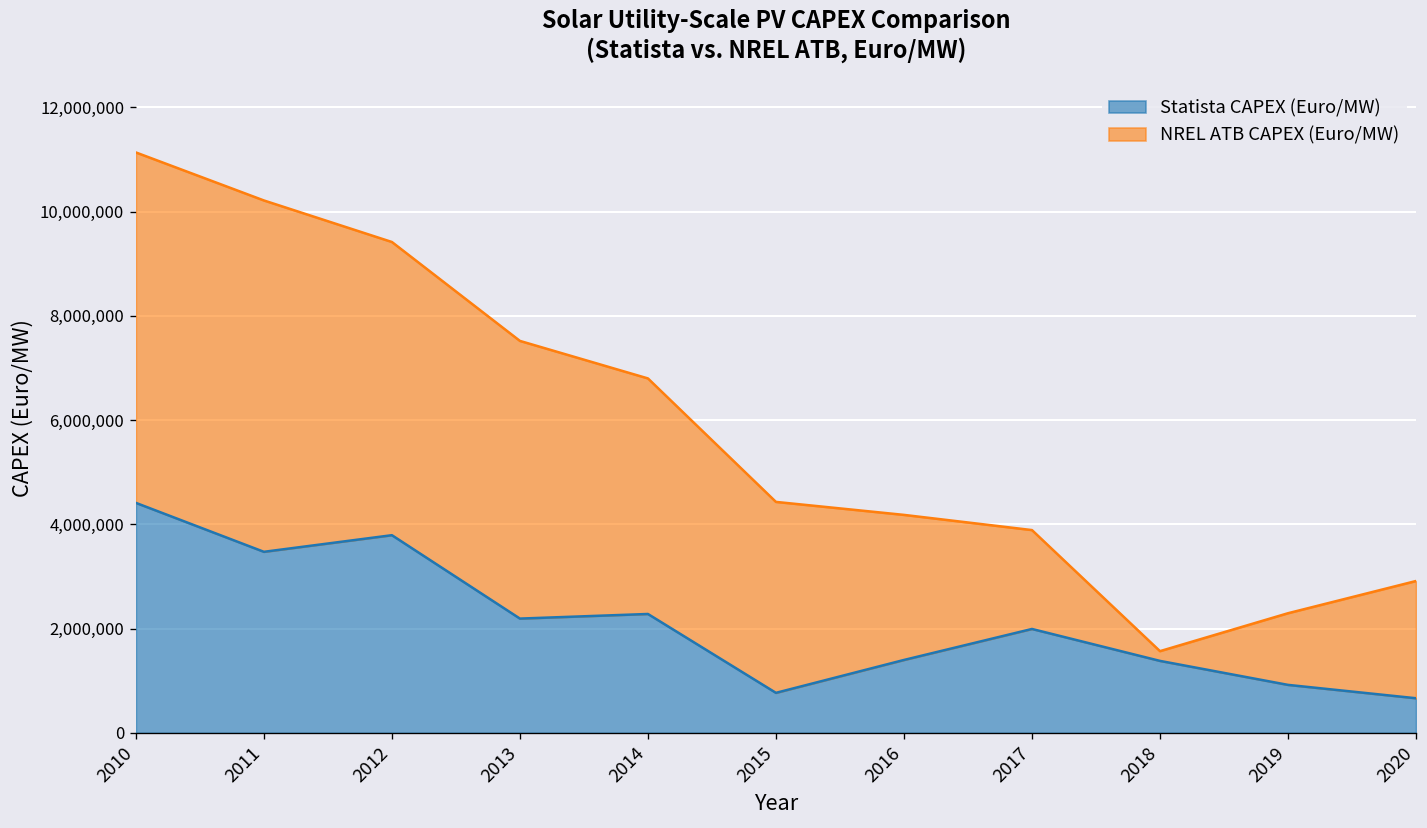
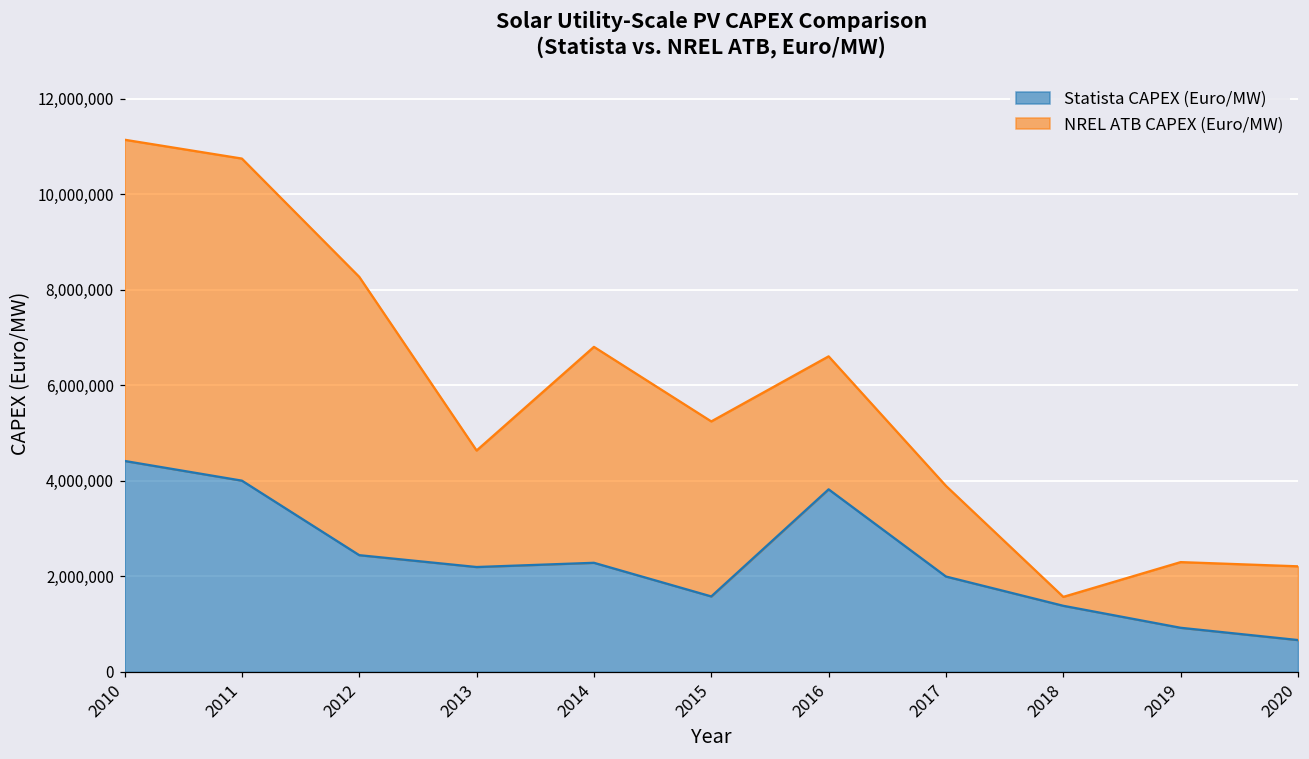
Statista CAPEX (Euro/MW), 2011: 3,500,000 -> 4,000,000
Statista CAPEX (Euro/MW), 2012: 3,800,000 -> 2,400,000
NREL ATB CAPEX (Euro/MW), 2012: 5,600,000 -> 5,800,000
NREL ATB CAPEX (Euro/MW), 2013: 5,300,000 -> 2,400,000
Statista CAPEX (Euro/MW), 2015: 800,000 -> 1,600,000
Statista CAPEX (Euro/MW), 2016: 1,400,000 -> 3,800,000
NREL ATB CAPEX (Euro/MW), 2020: 2,200,000 -> 1,500,000
